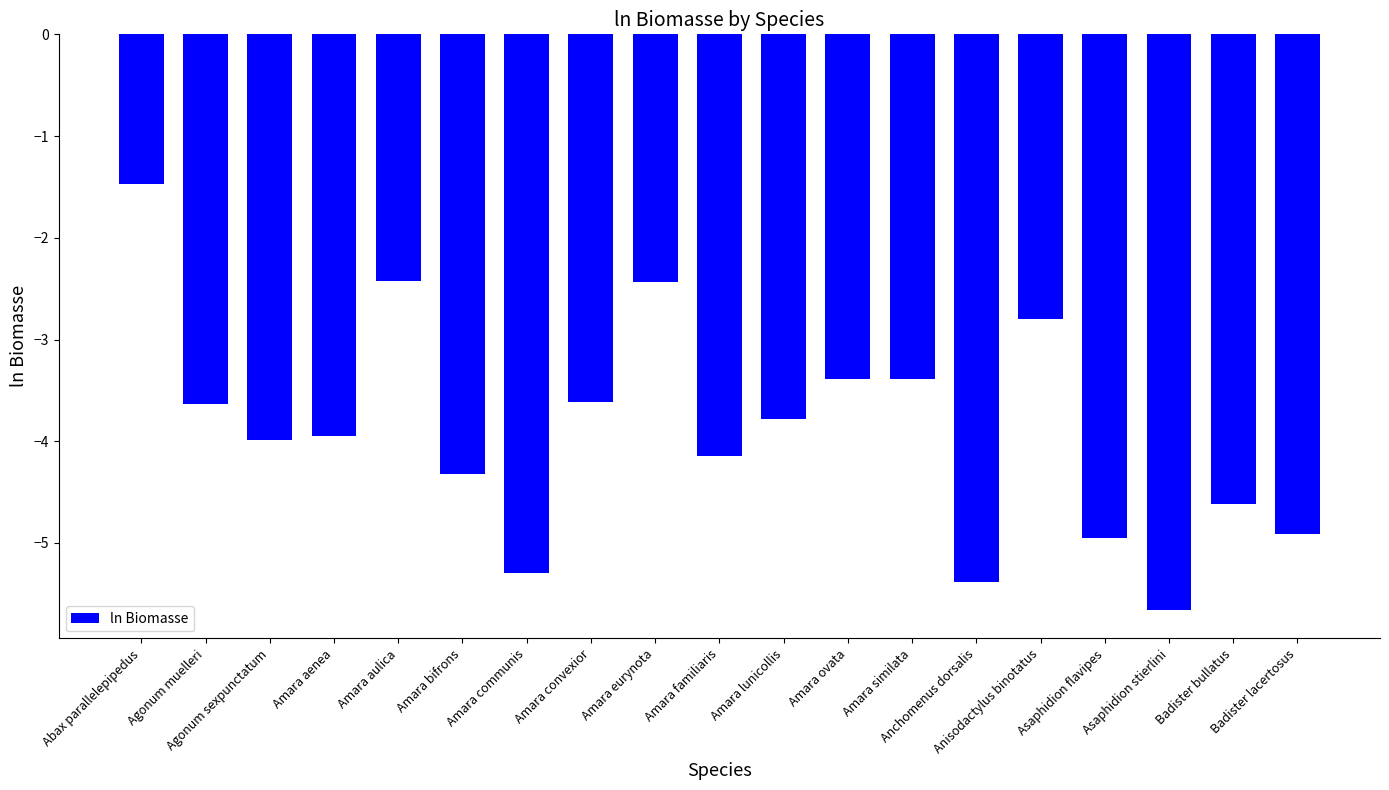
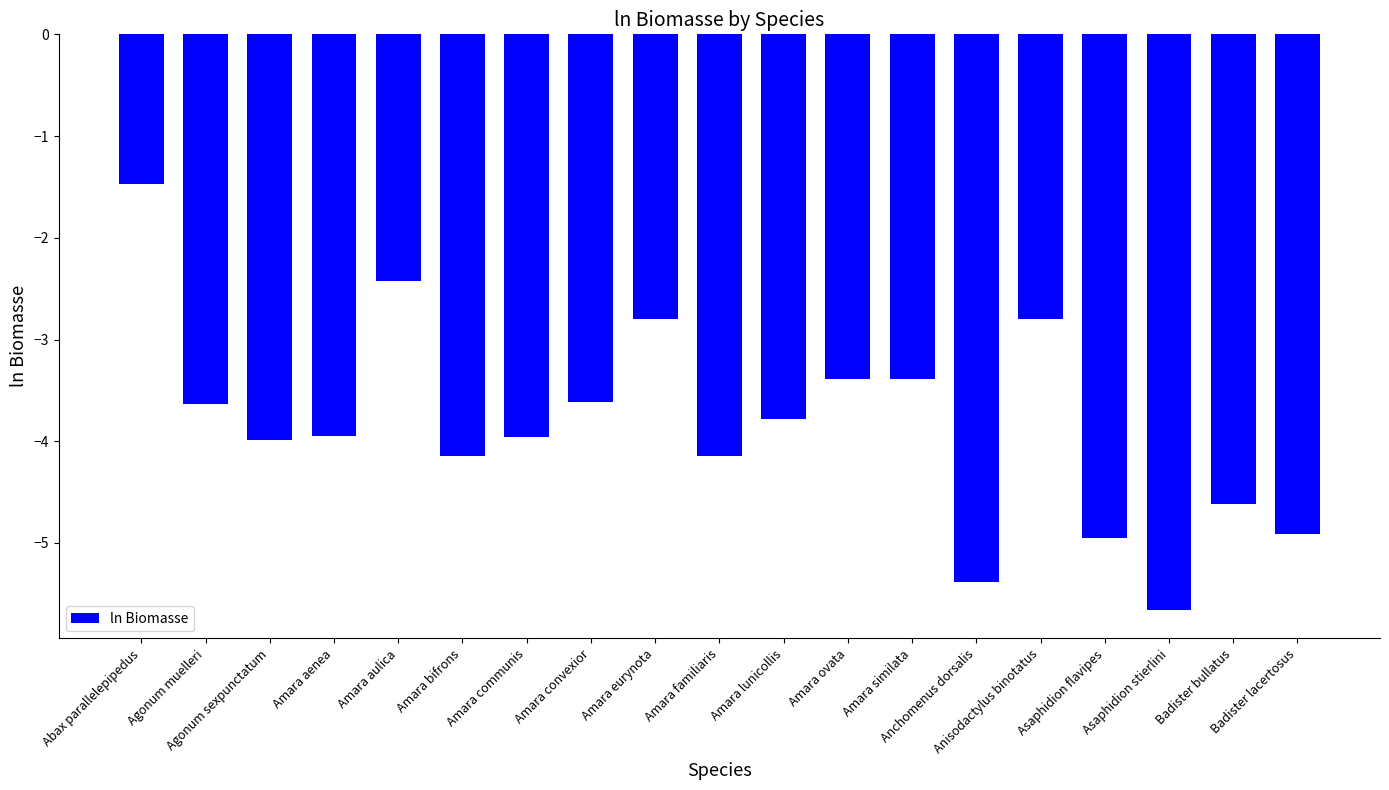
Amara bifrons: -4.32 -> -4.14
Amara communis: -5.30 -> -3.96
Amara eurynota: -2.43 -> -2.80
